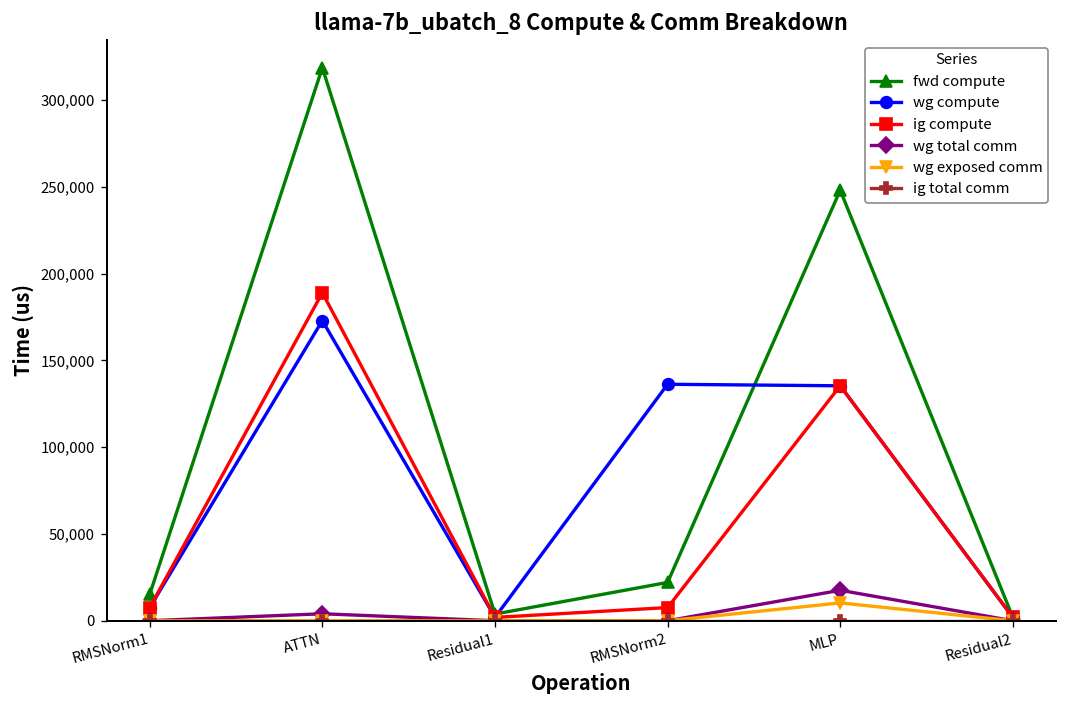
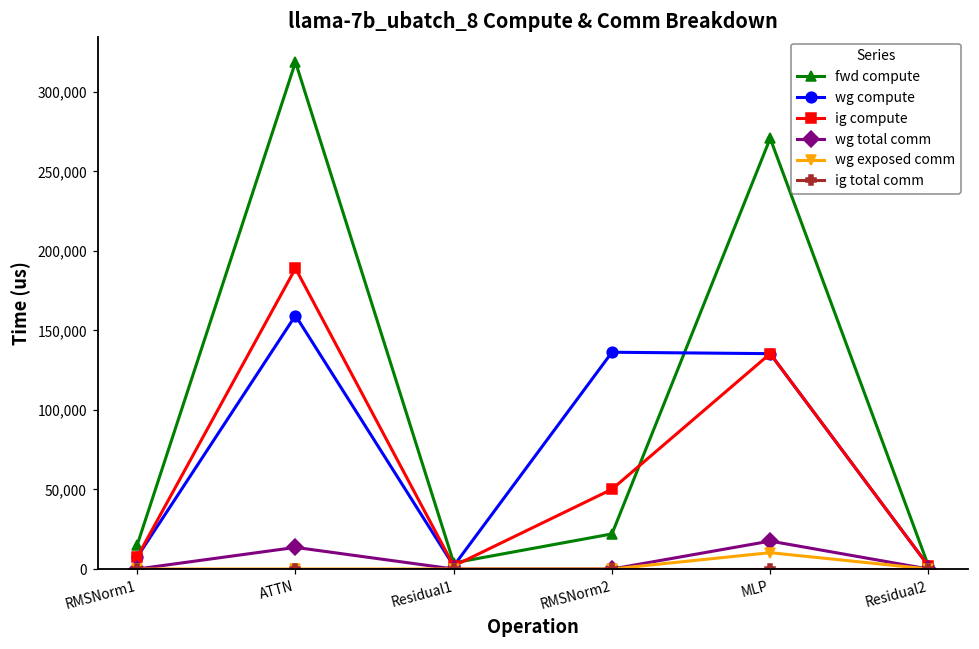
wg compute, ATTN: 173,000 -> 159,000
wg total comm, ATTN: 4,000 -> 14,000
ig compute, RMSNorm2: 8,000 -> 50,000
fwd compute, MLP: 248,000 -> 271,000
